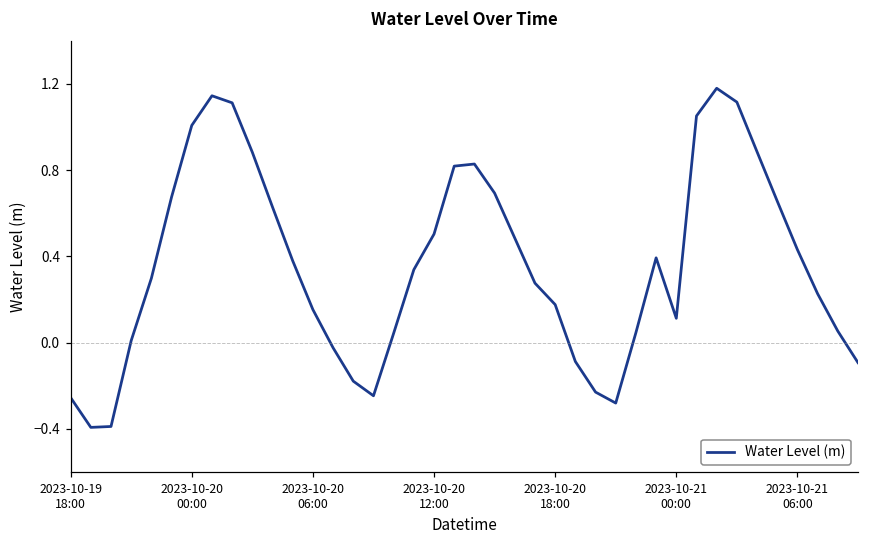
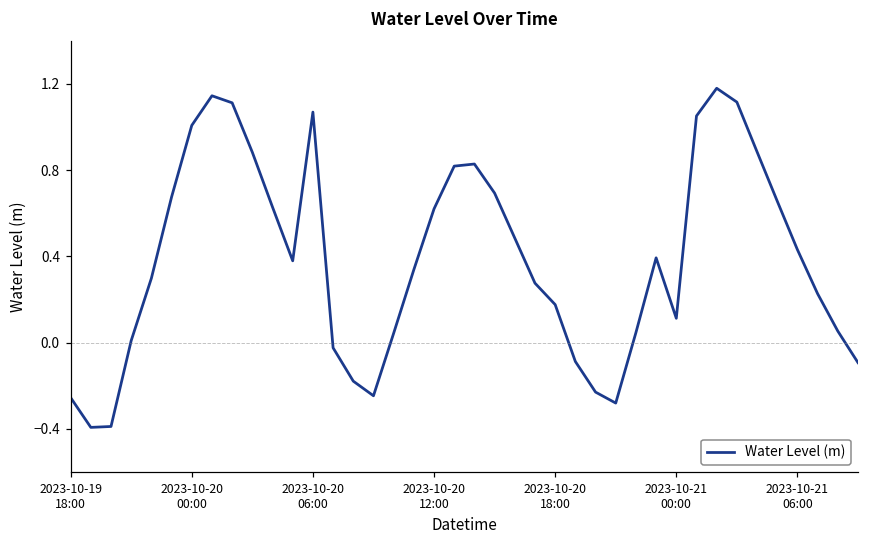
2023-10-20 06:00: 0.15 -> 1.07
2023-10-20 12:00: 0.50 -> 0.62
